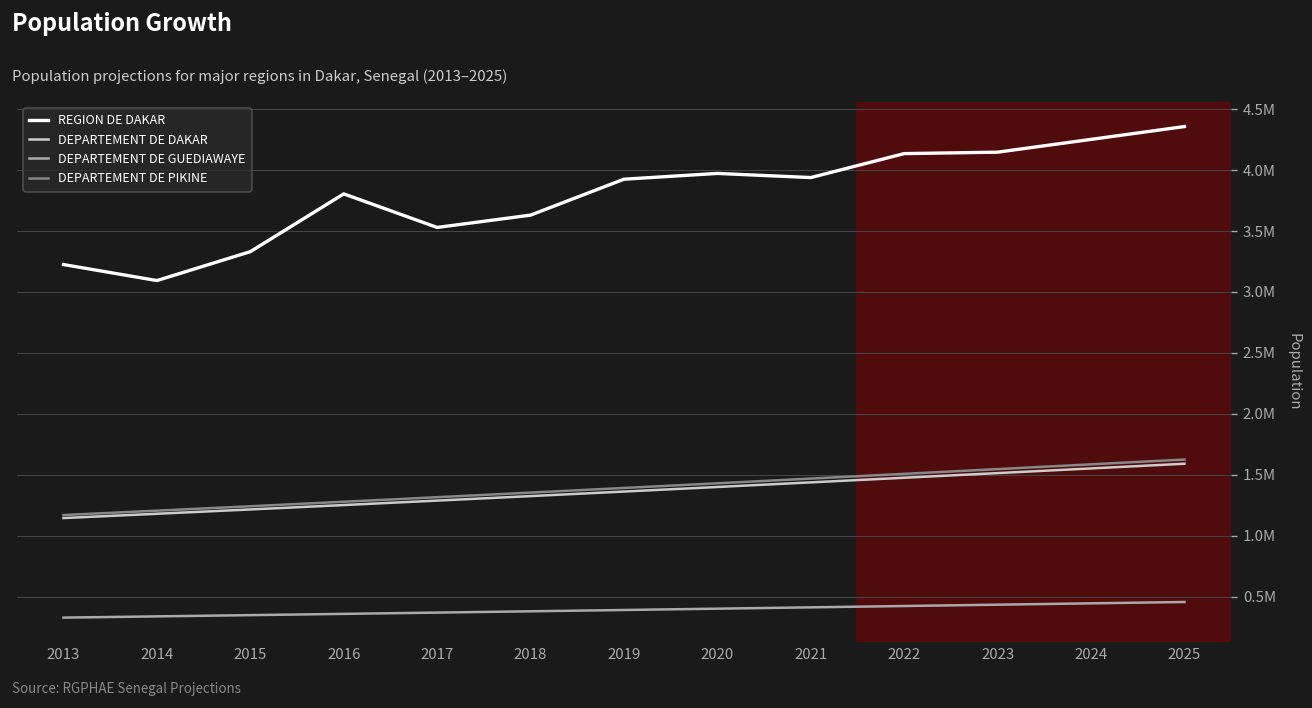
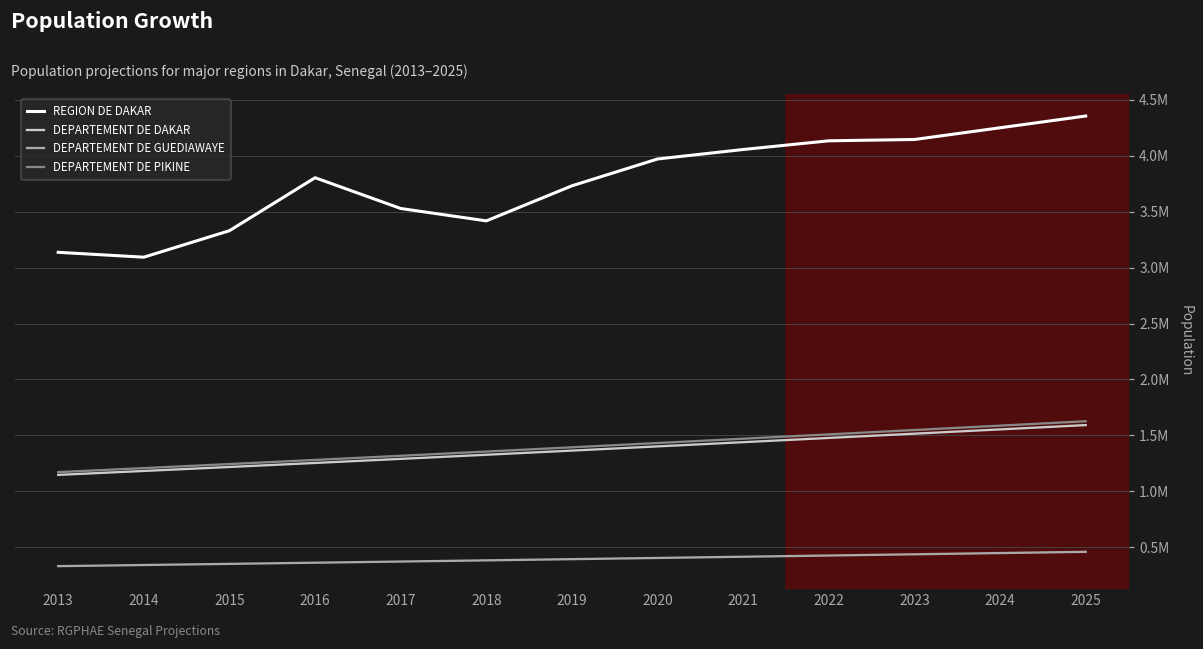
REGION DE DAKAR, 2013: 3230000 -> 3140000
REGION DE DAKAR, 2018: 3630000 -> 3420000
REGION DE DAKAR, 2019: 3920000 -> 3730000
REGION DE DAKAR, 2021: 3940000 -> 4060000
